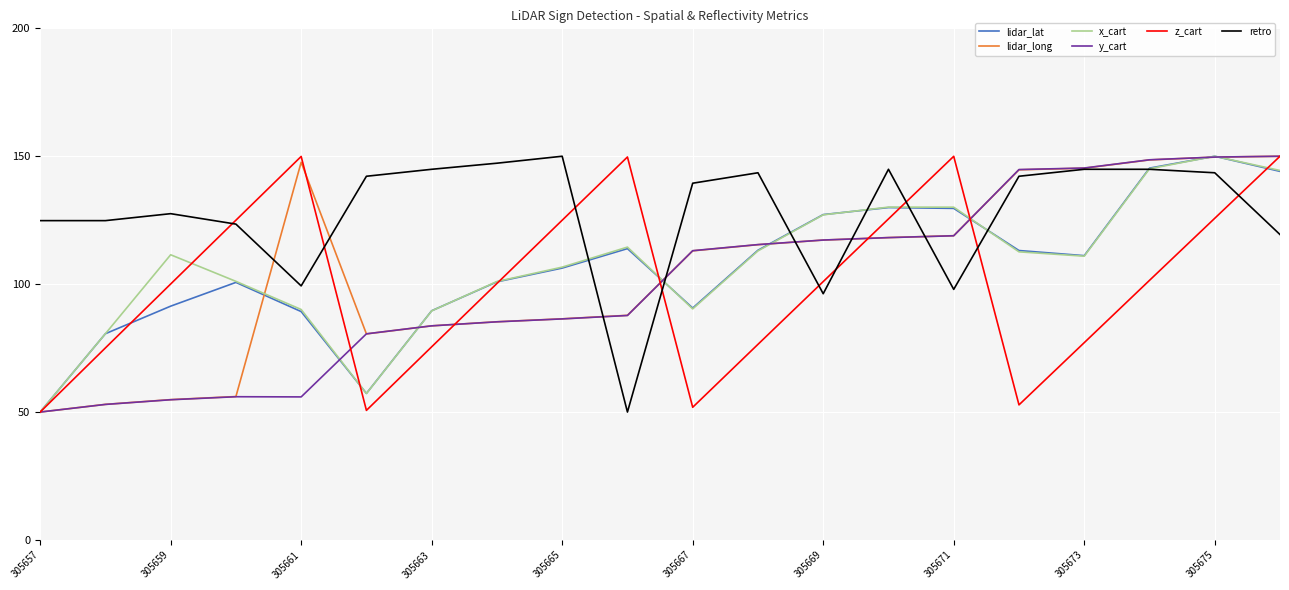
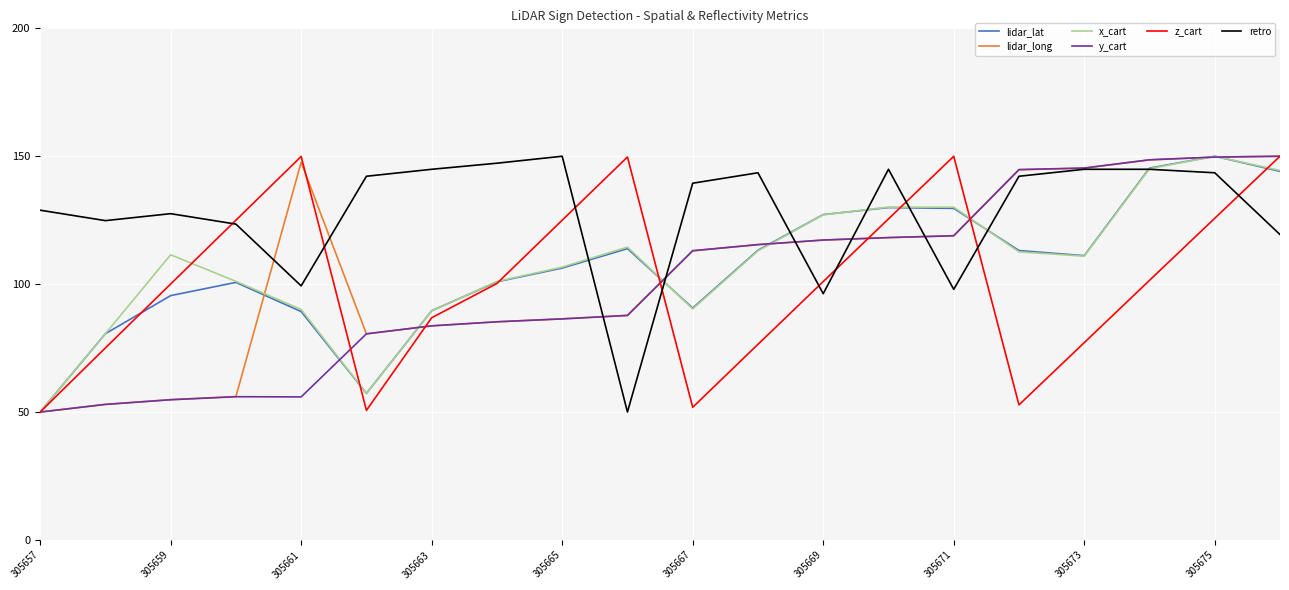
retro, 305657: 125 -> 129
lidar_lat, 305659: 91 -> 96
z_cart, 305663: 76 -> 87
